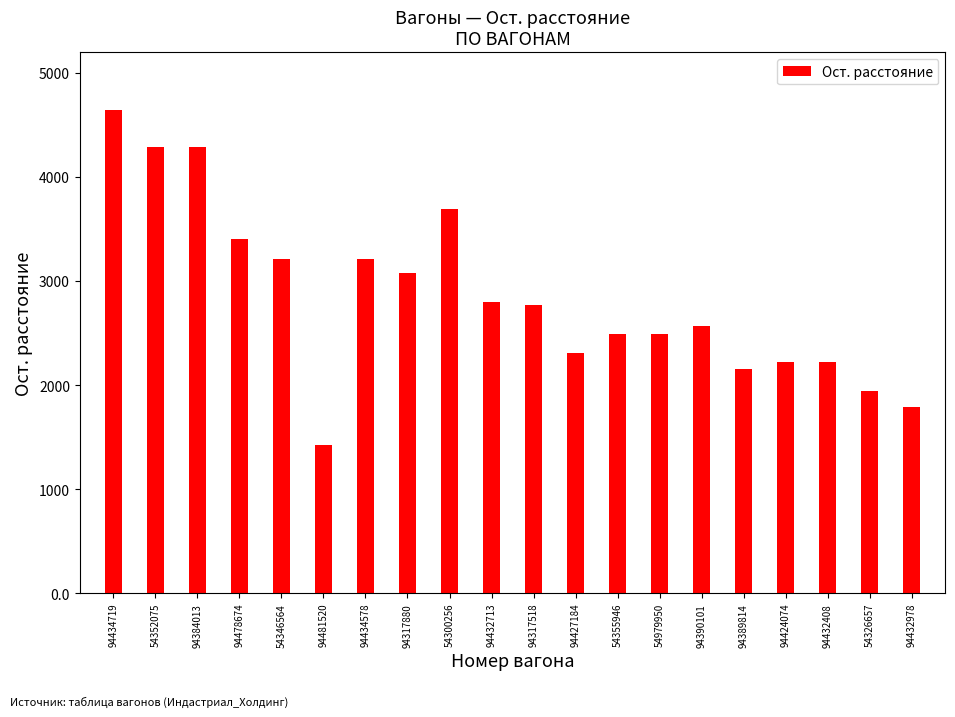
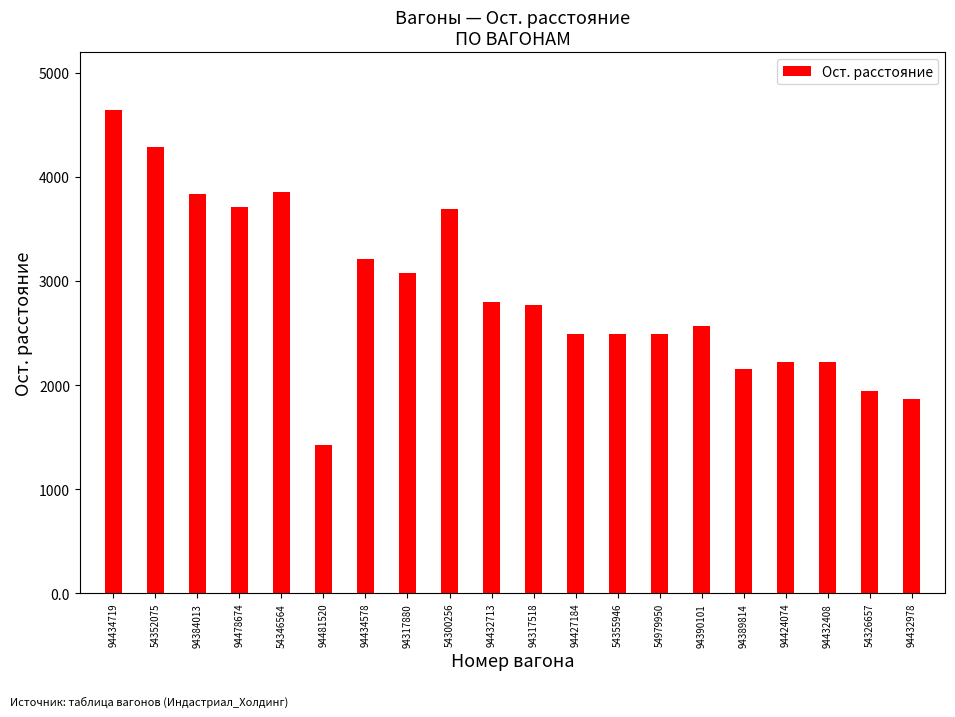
94384013: 4290 -> 3830
94478674: 3400 -> 3710
54346564: 3210 -> 3860
94427184: 2310 -> 2500
94432978: 1790 -> 1870
